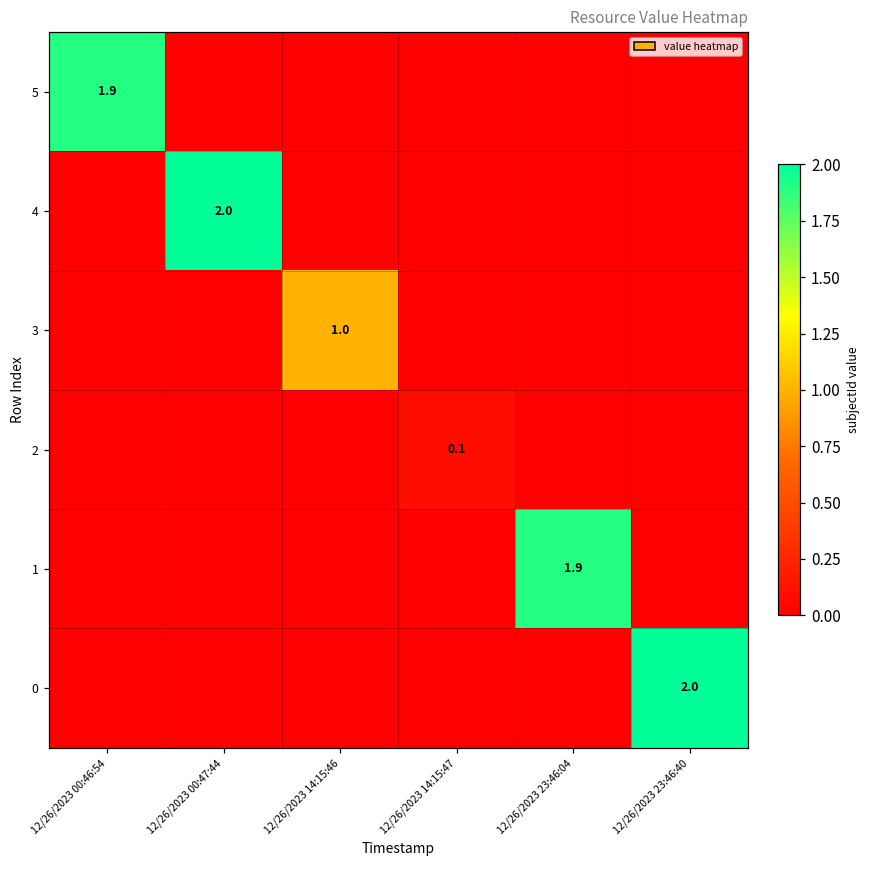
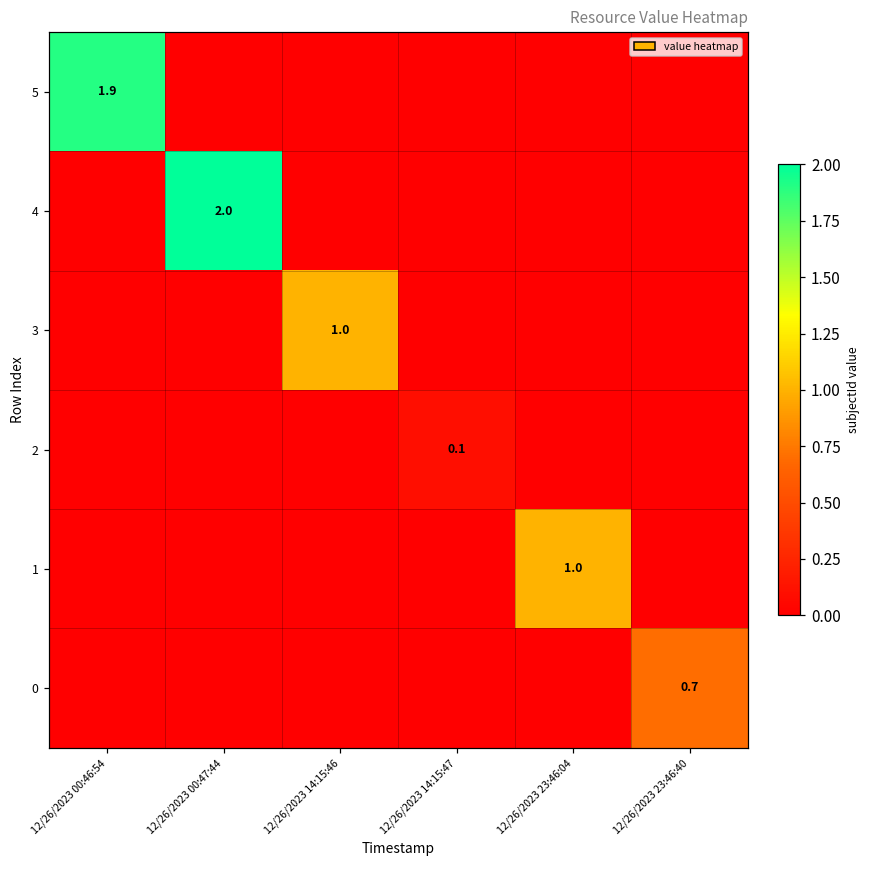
1, 12/26/2023 23:46:04: 1.9 -> 1.0
0, 12/26/2023 23:46:40: 2.0 -> 0.7
